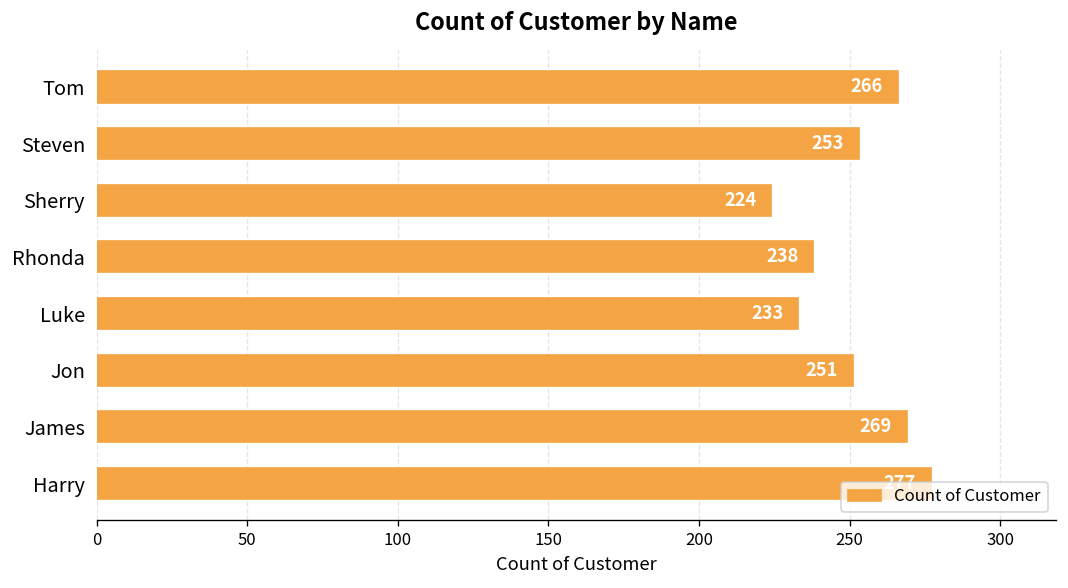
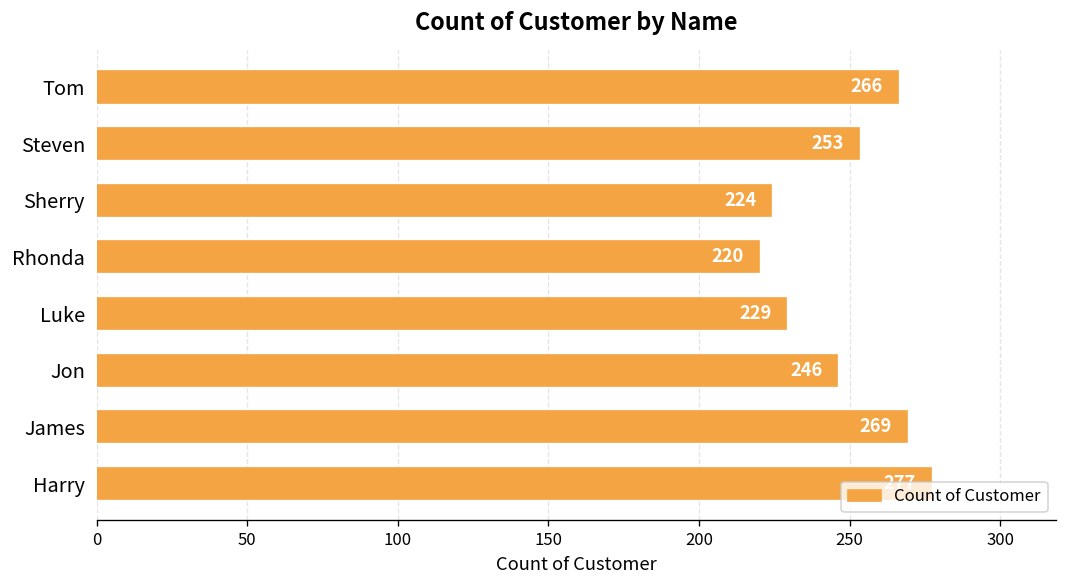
Rhonda: 238 -> 220
Luke: 233 -> 229
Jon: 251 -> 246
